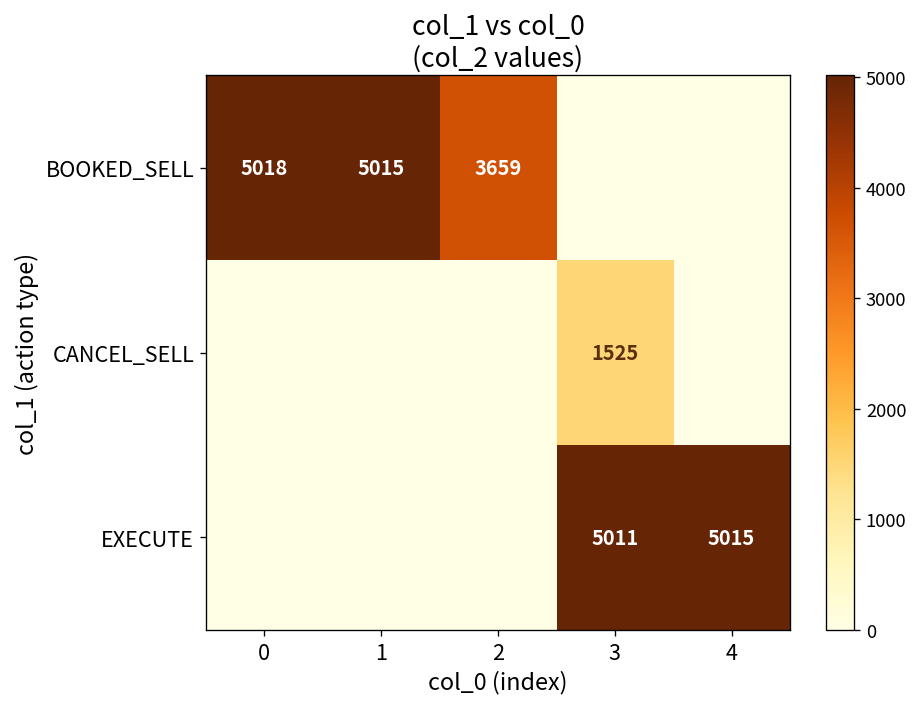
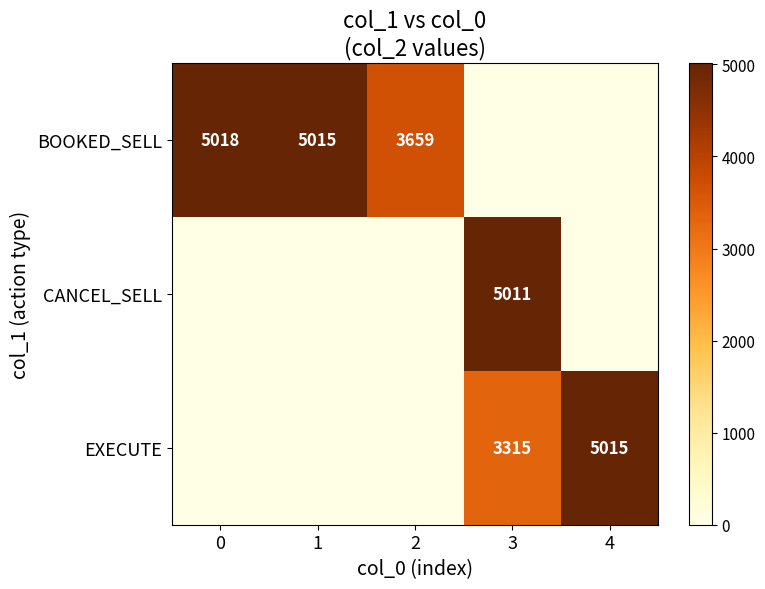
CANCEL_SELL, 3: 1525 -> 5011
EXECUTE, 3: 5011 -> 3315
